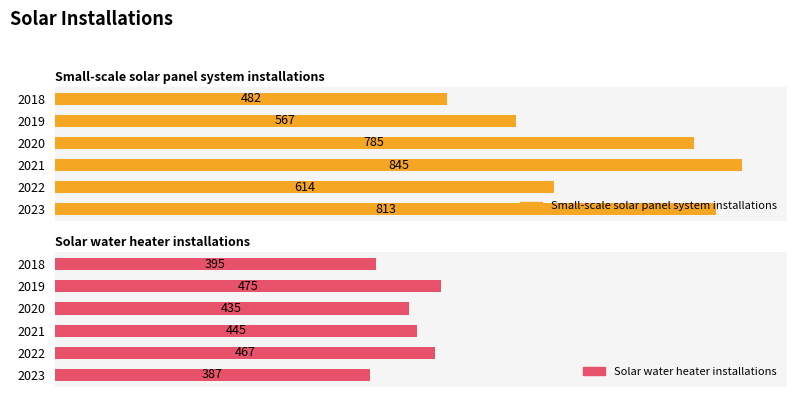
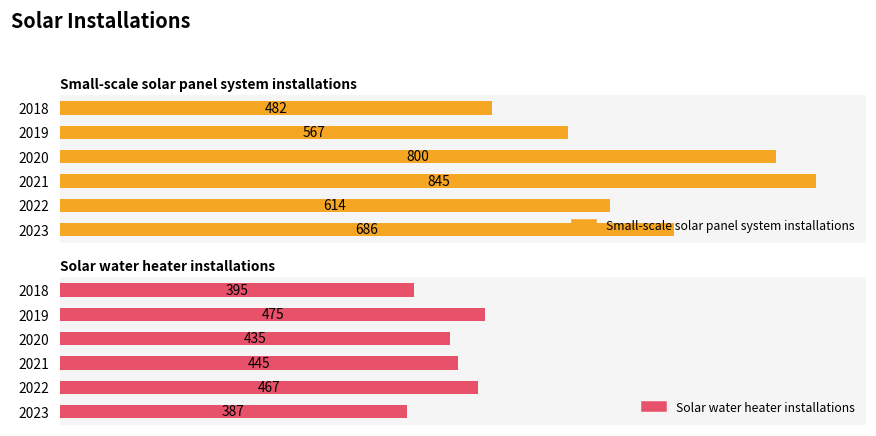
Small-scale solar panel system installations, 2020: 785 -> 800
Small-scale solar panel system installations, 2023: 813 -> 686
